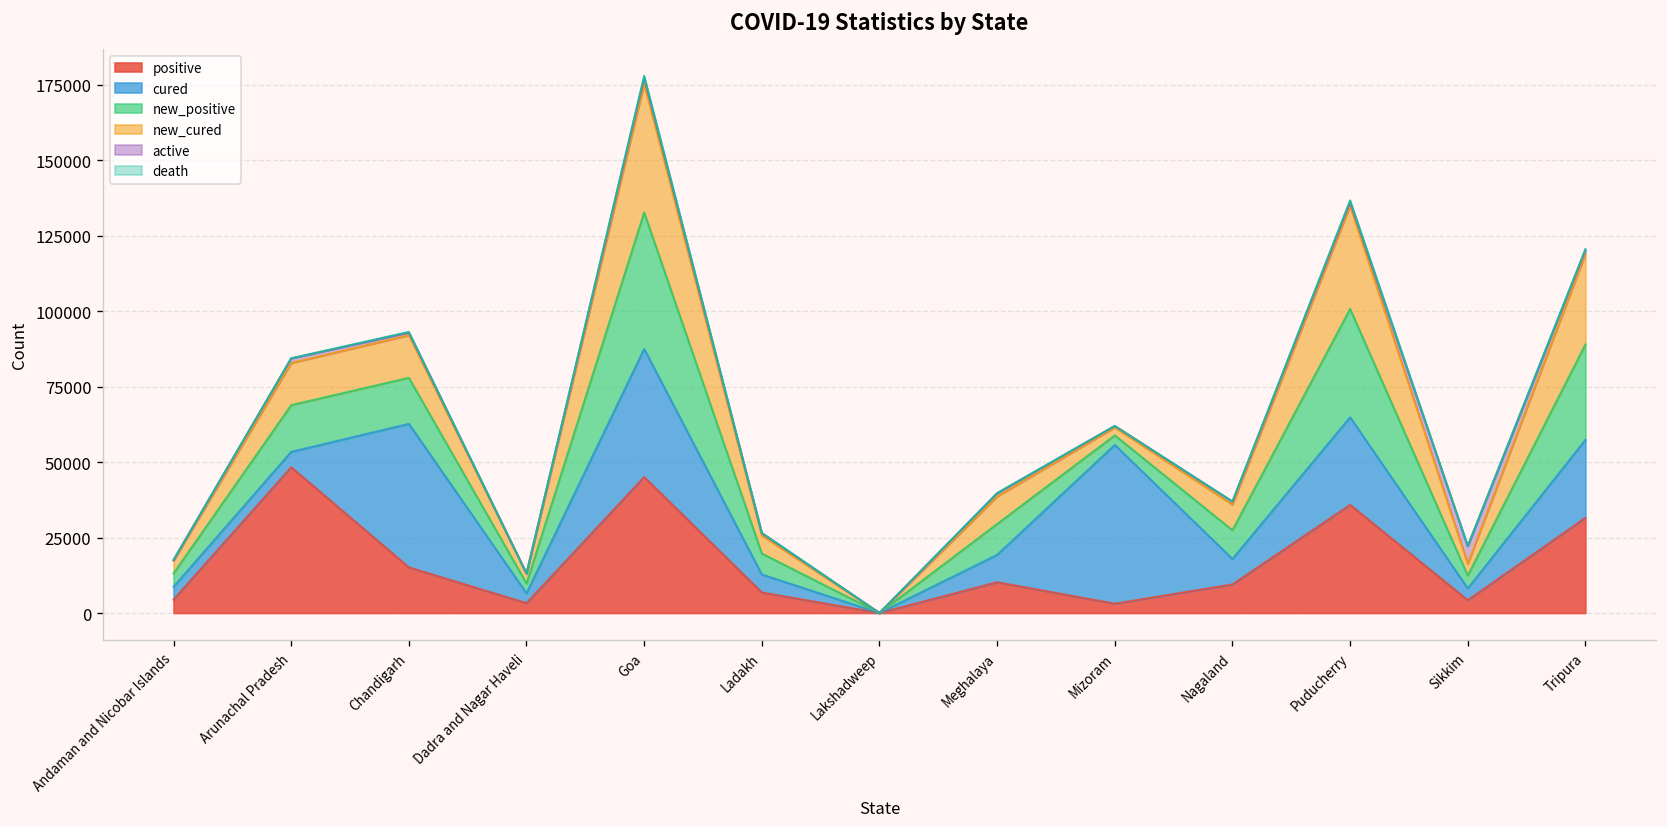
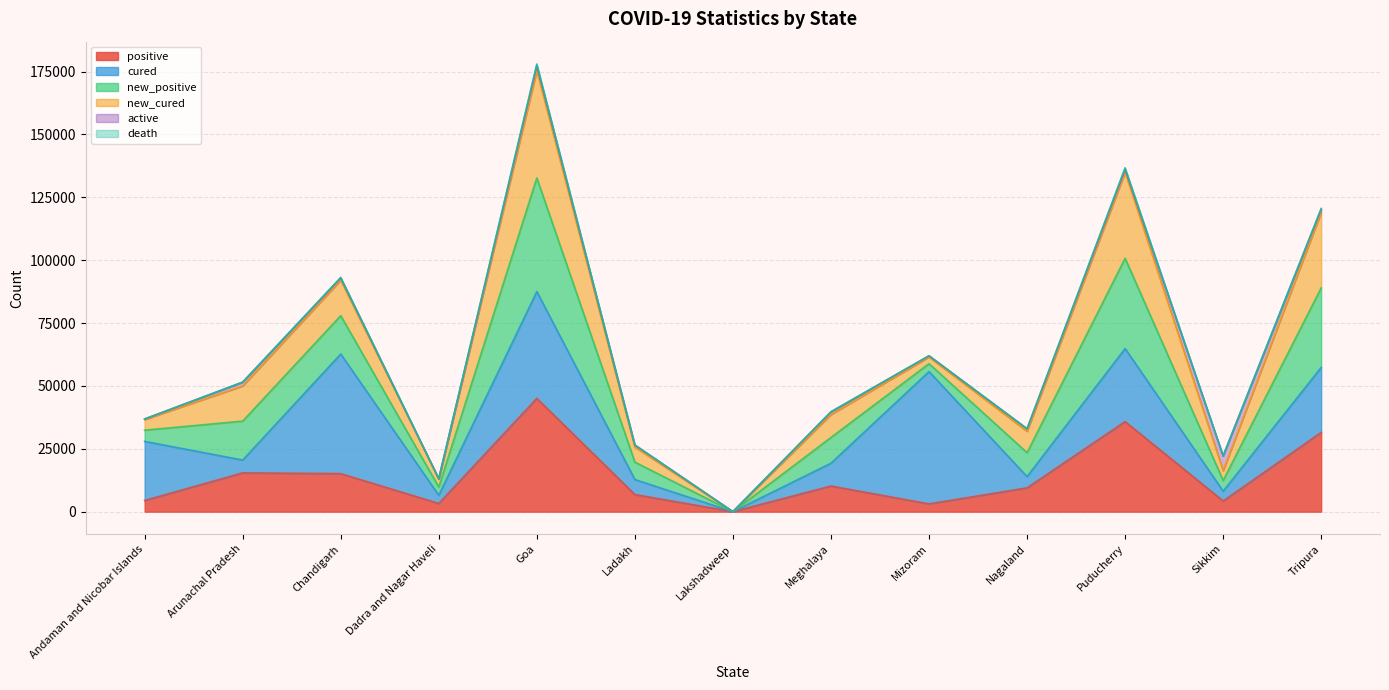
cured, Andaman and Nicobar Islands: 4000 -> 23000
positive, Arunachal Pradesh: 48000 -> 15000
cured, Nagaland: 8000 -> 4000
